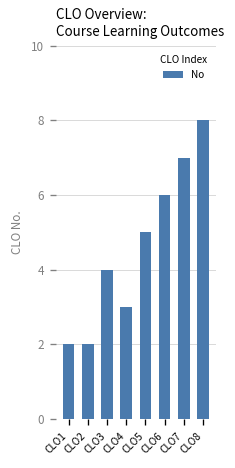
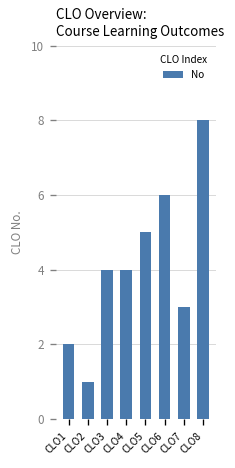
CLO2: 2 -> 1
CLO4: 3 -> 4
CLO7: 7 -> 3
